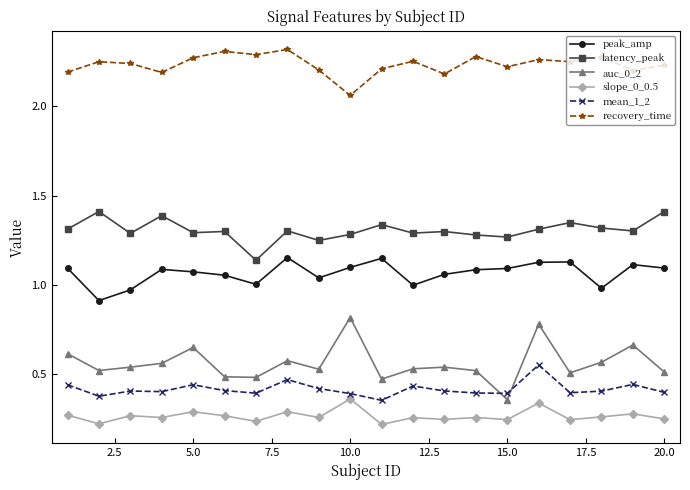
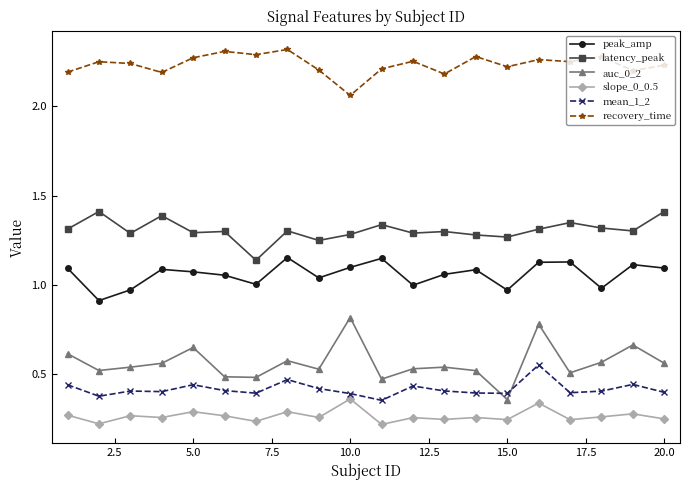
peak_amp, 15.0: 1.09 -> 0.97
auc_0_2, 20.0: 0.51 -> 0.56
